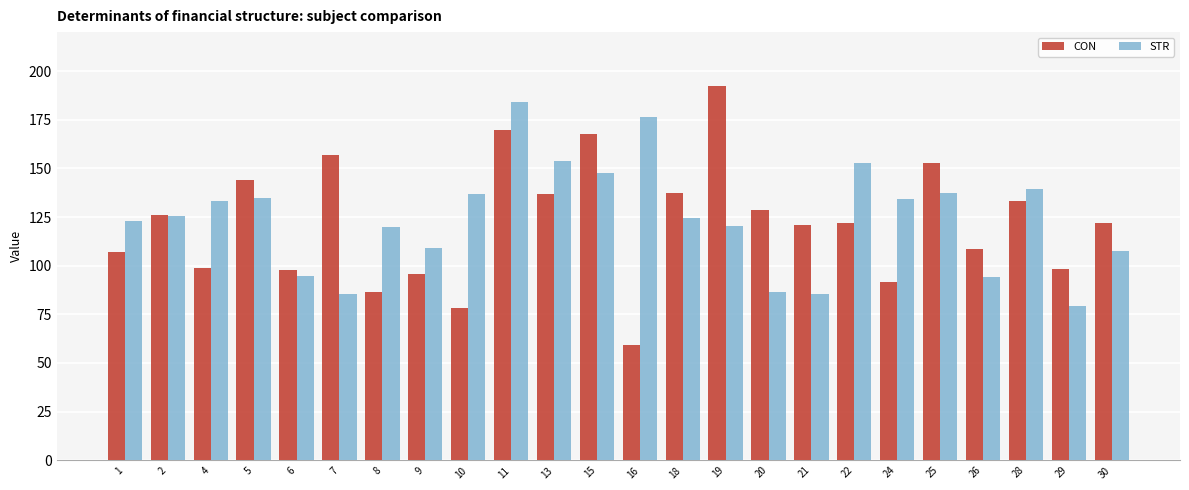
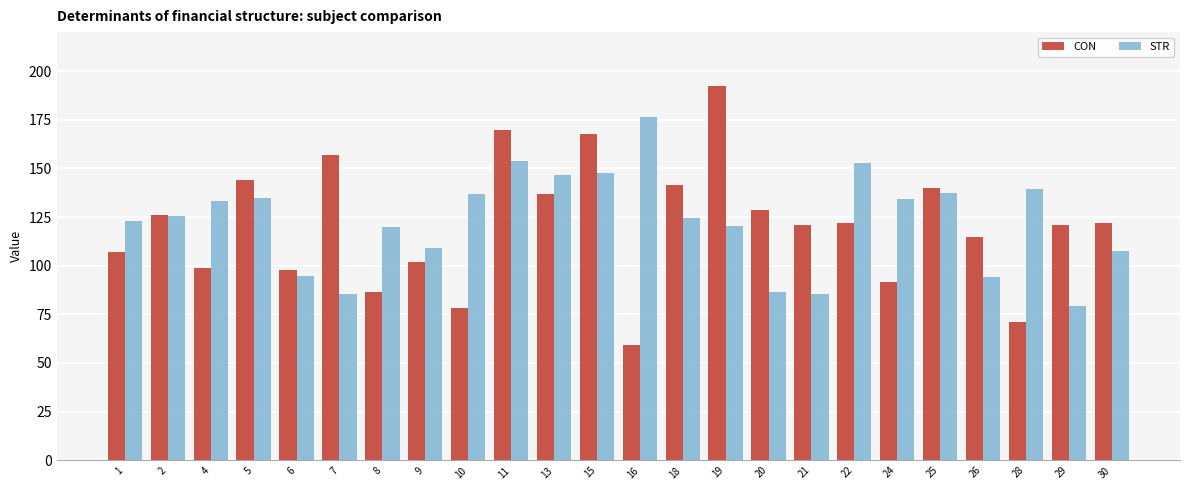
CON, 9: 96 -> 102
STR, 11: 184 -> 154
STR, 13: 154 -> 147
CON, 18: 137 -> 141
CON, 25: 153 -> 140
CON, 26: 108 -> 115
CON, 28: 133 -> 71
CON, 29: 98 -> 121
